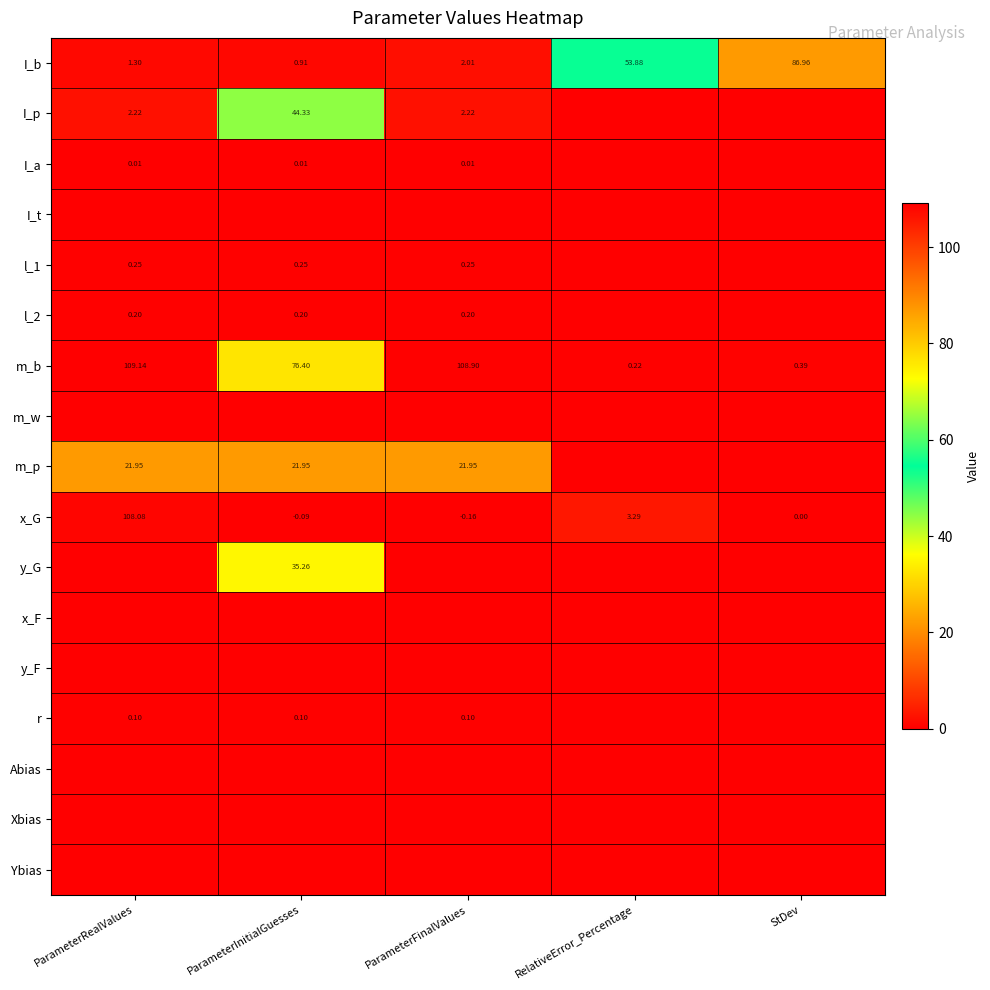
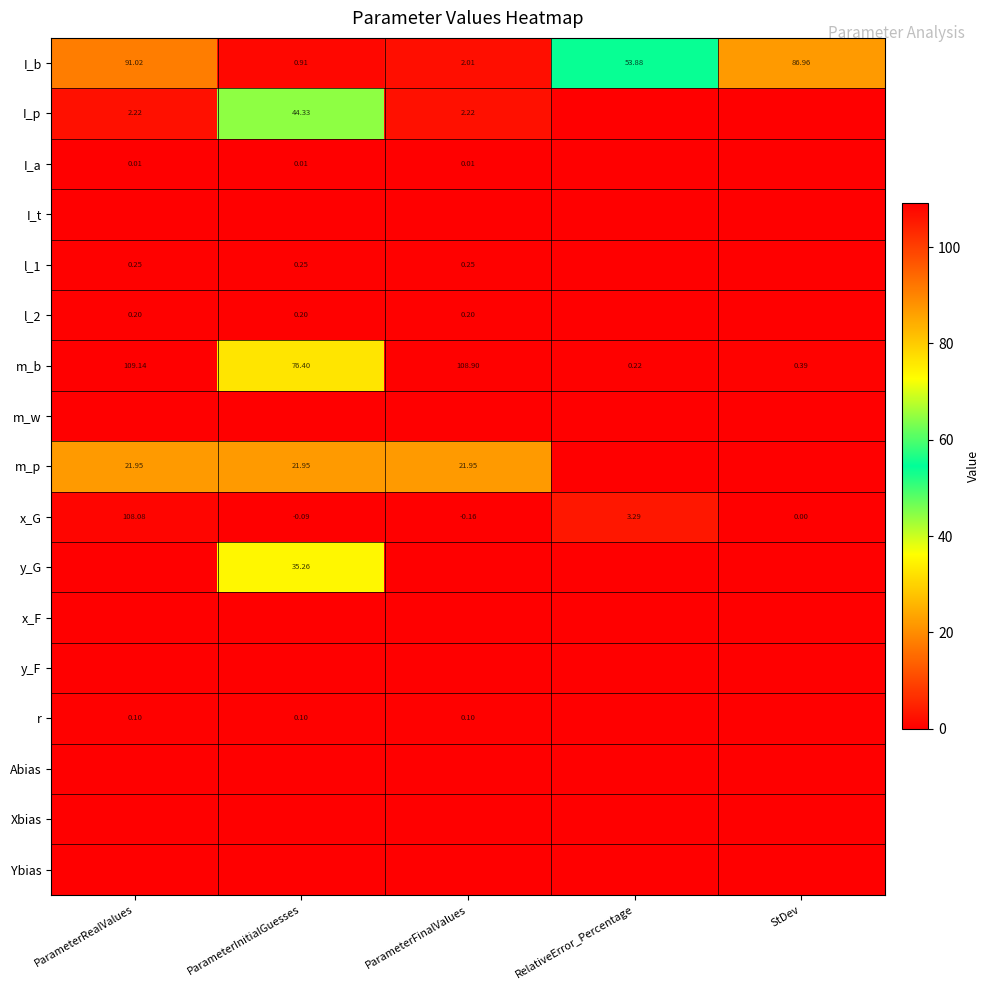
I_b, ParameterRealValues: 1.30 -> 91.02
